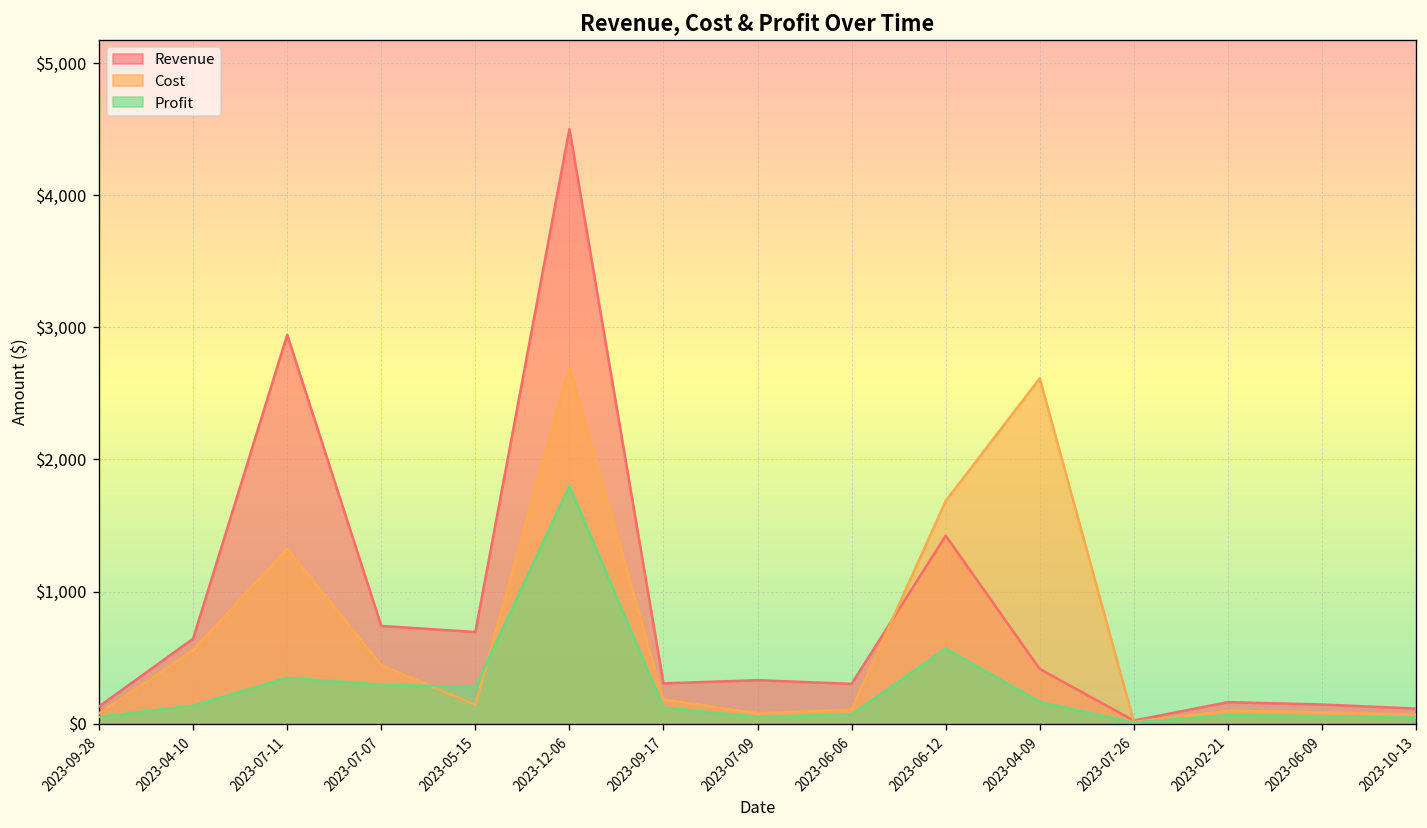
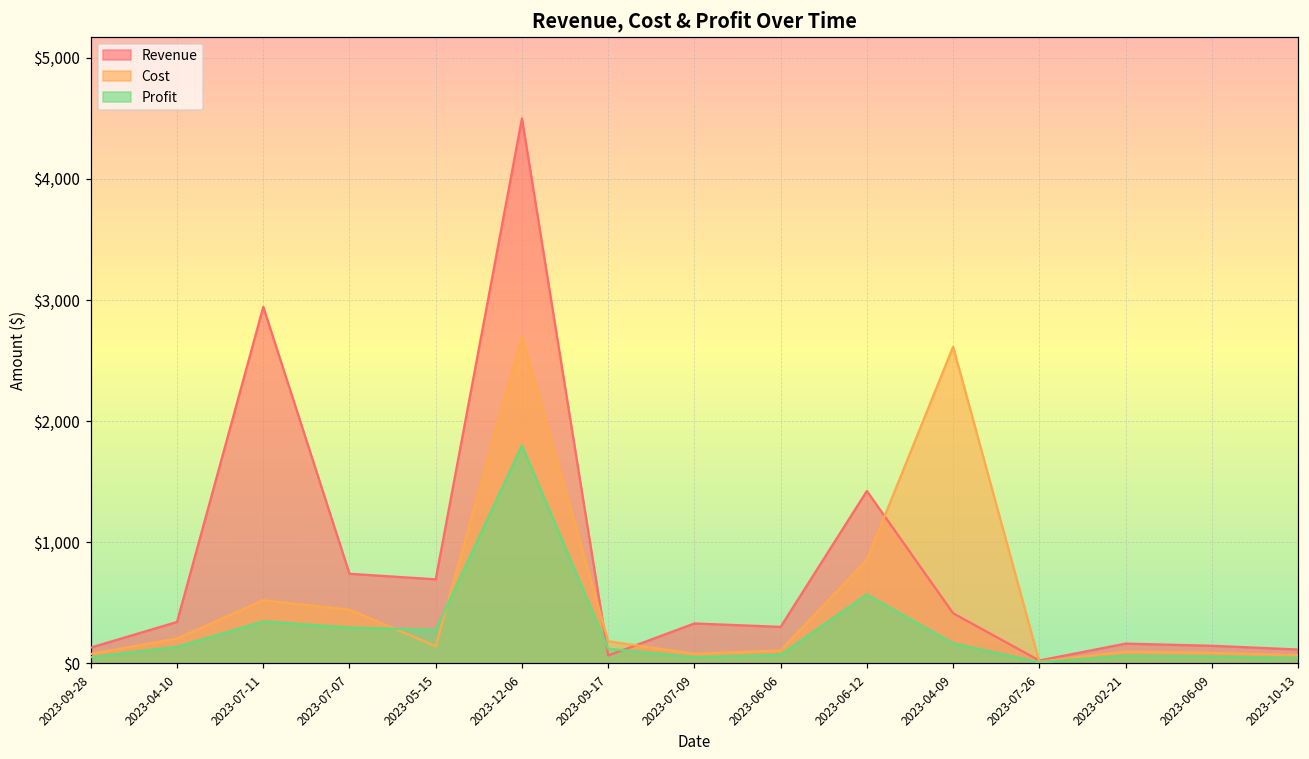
Revenue, 2023-04-10: $640 -> $340
Cost, 2023-04-10: $560 -> $210
Cost, 2023-07-11: $1,320 -> $520
Revenue, 2023-09-17: $310 -> $70
Cost, 2023-06-12: $1,690 -> $850
